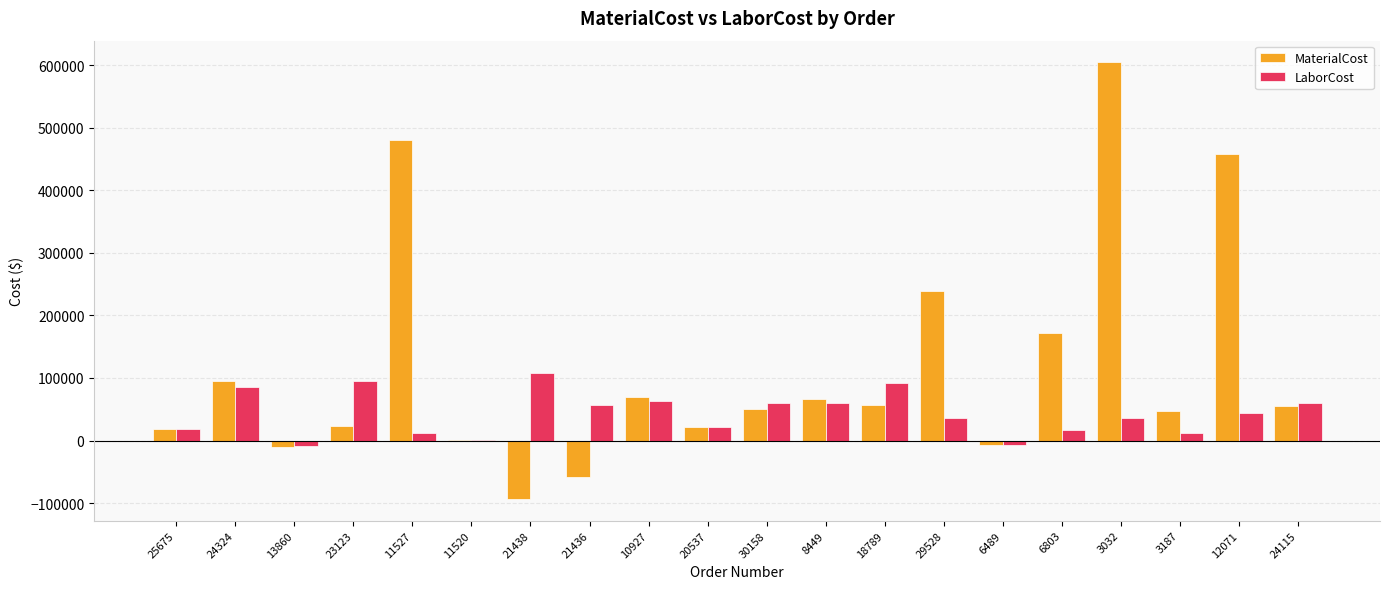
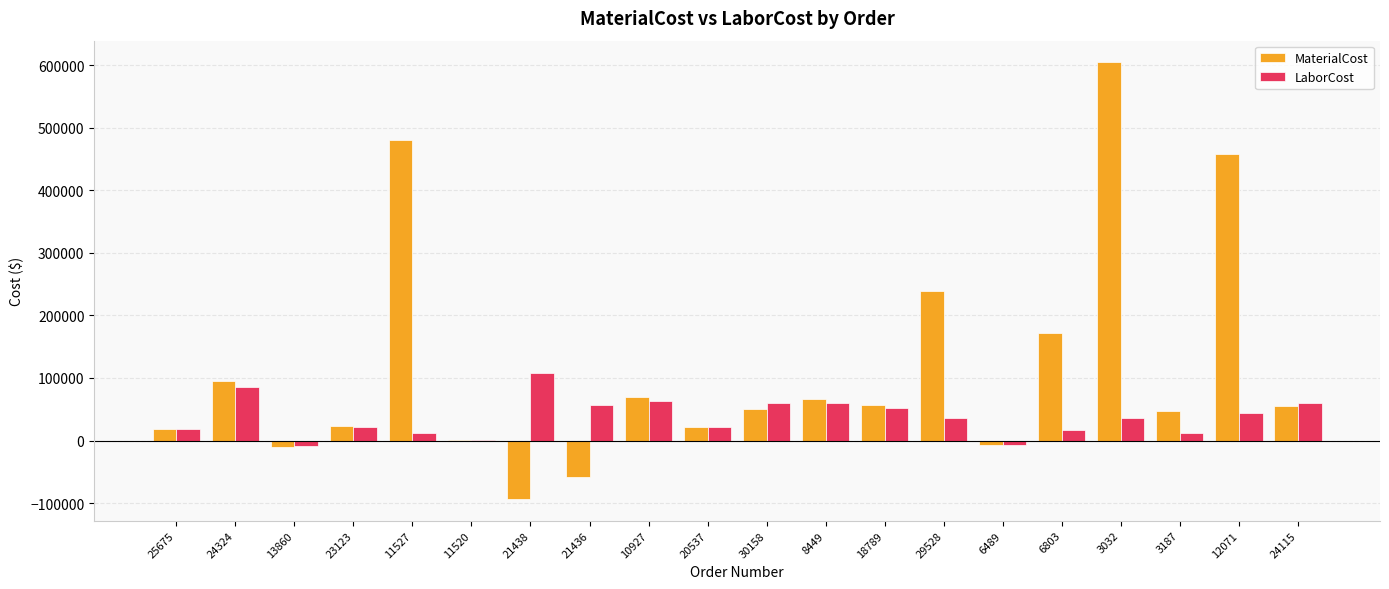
LaborCost, 23123: 90000 -> 20000
LaborCost, 18789: 90000 -> 50000
